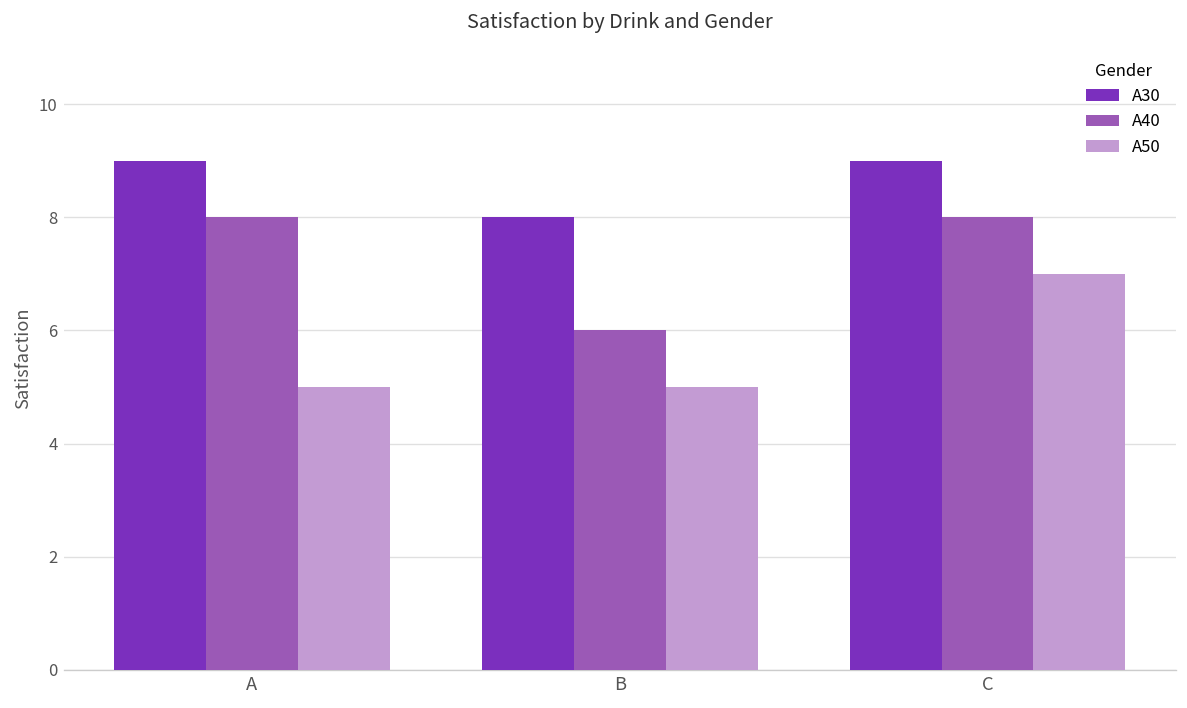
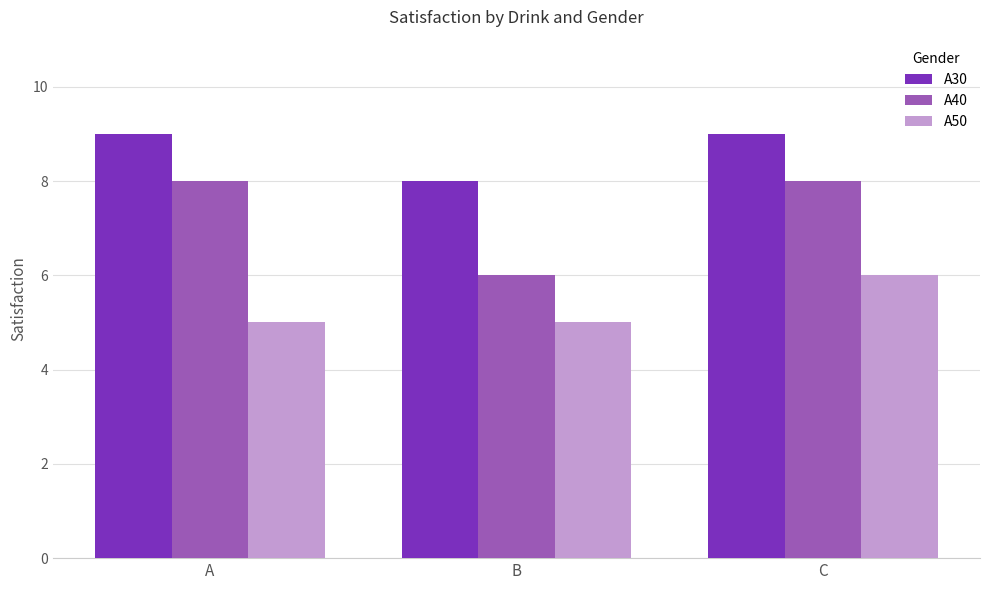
A50, C: 7 -> 6
